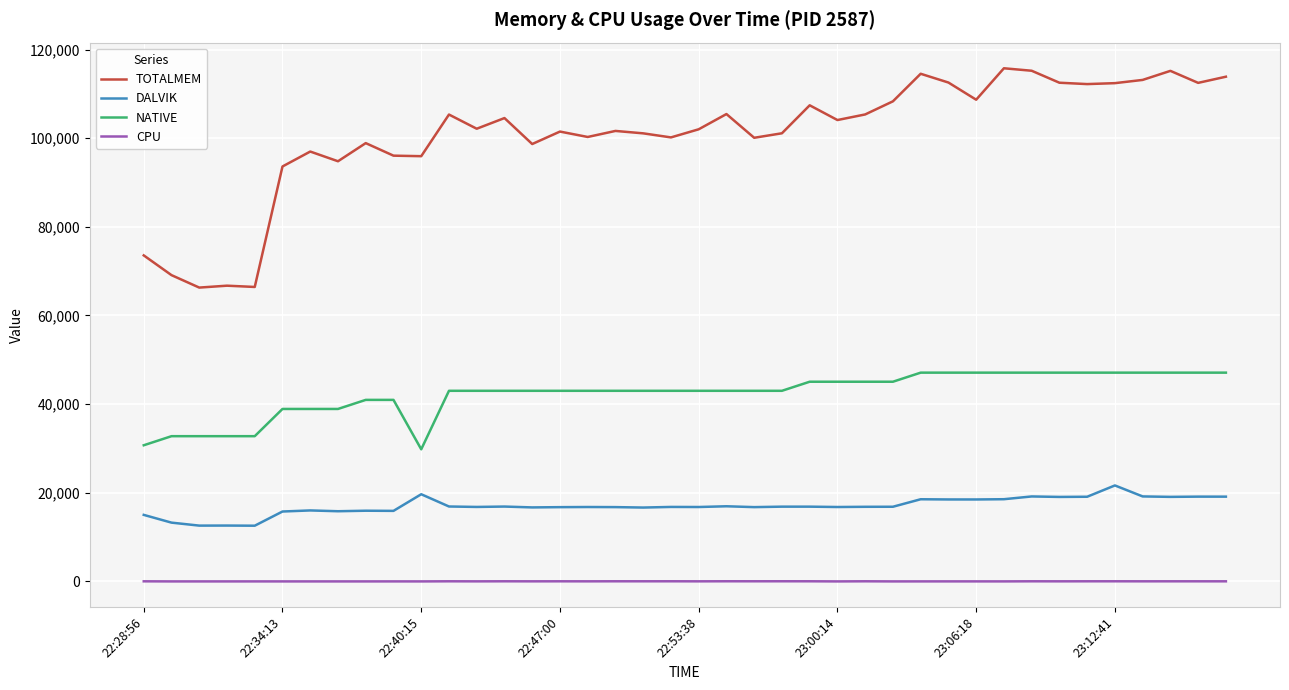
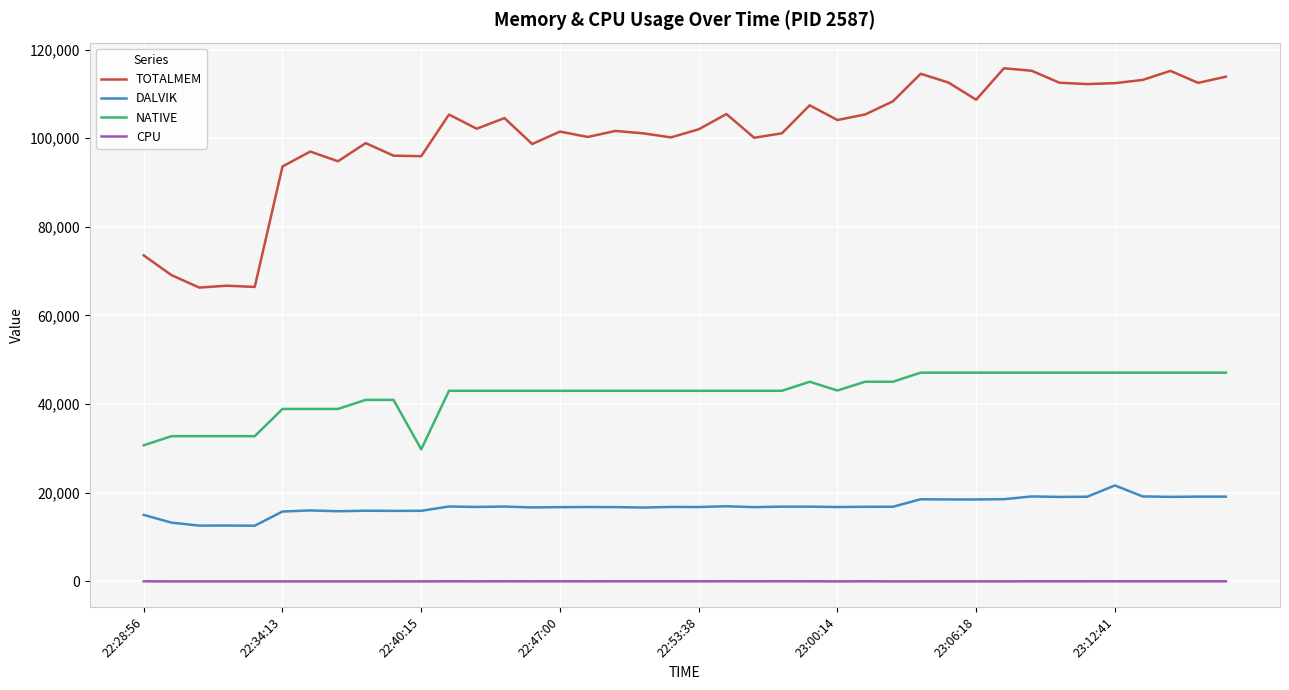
DALVIK, 22:40:15: 20,000 -> 16,000
NATIVE, 23:00:14: 45,000 -> 43,000
